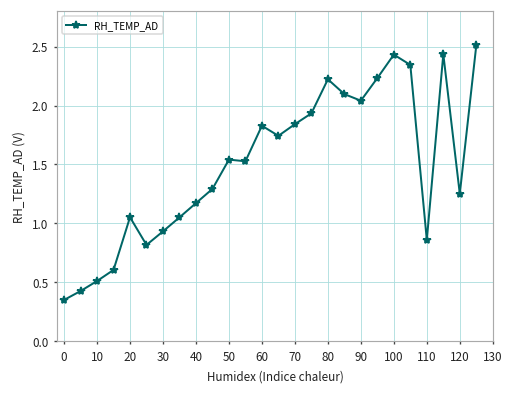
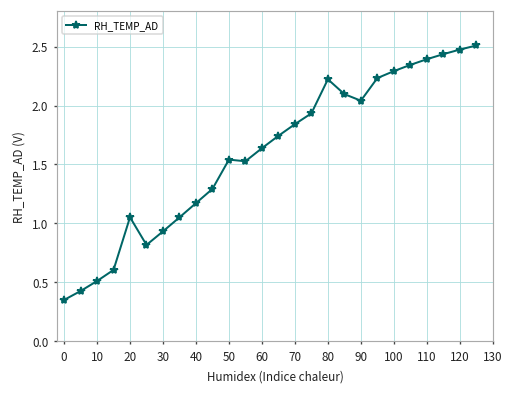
60: 1.8 -> 1.6
100: 2.4 -> 2.3
110: 0.9 -> 2.4
120: 1.3 -> 2.5
